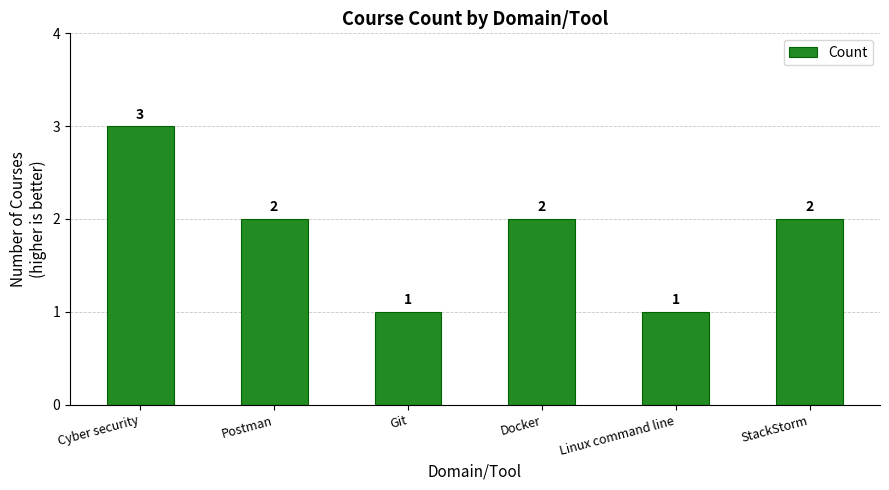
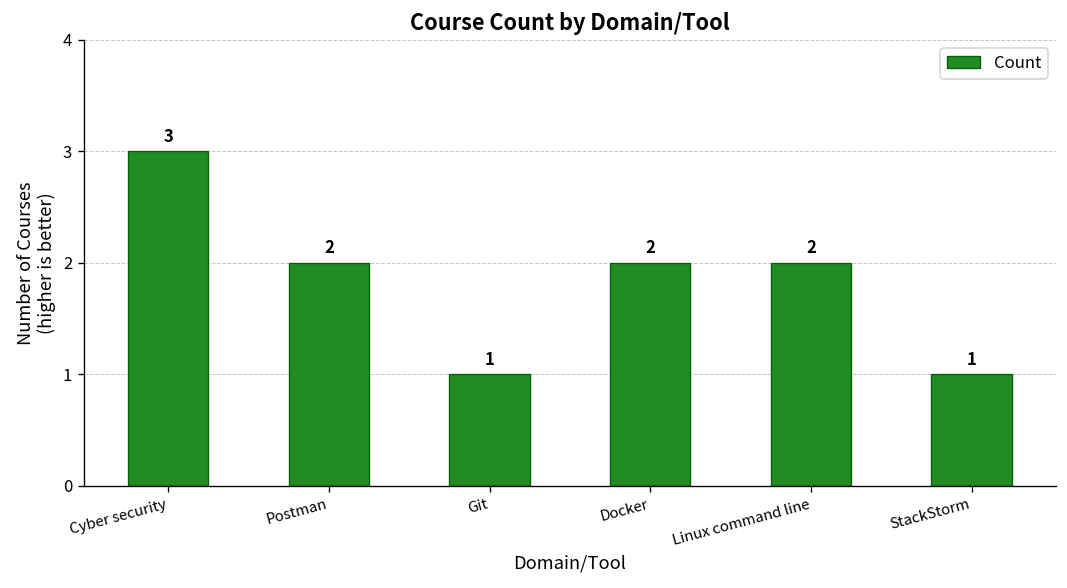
Linux command line: 1 -> 2
StackStorm: 2 -> 1
